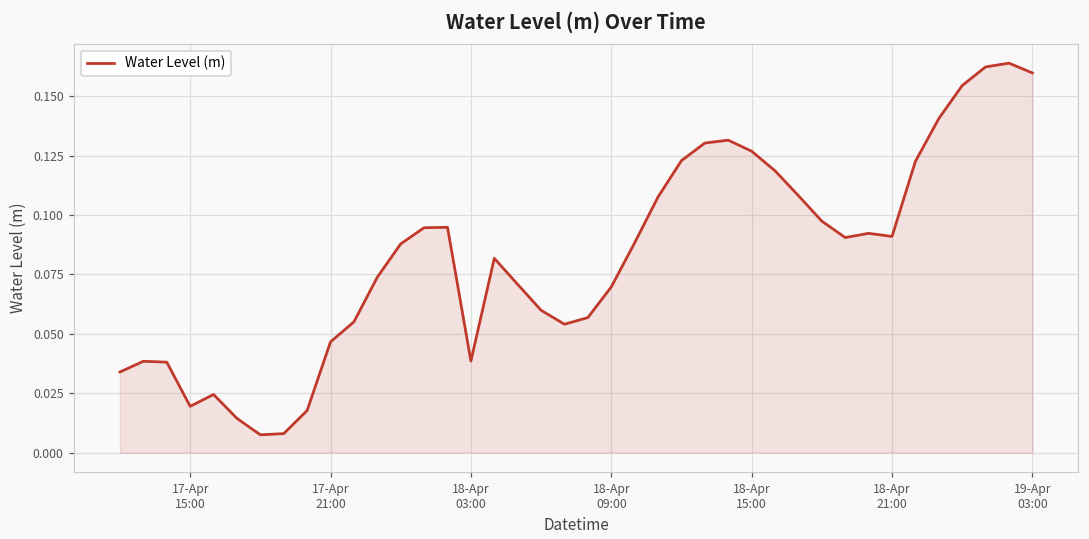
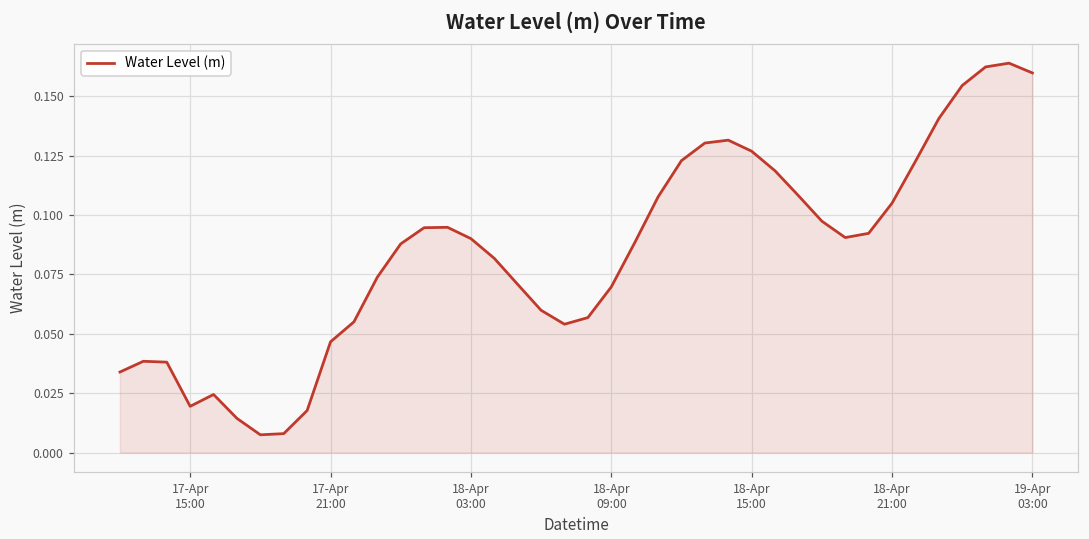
18-Apr 03:00: 0.039 -> 0.090
18-Apr 21:00: 0.091 -> 0.105
